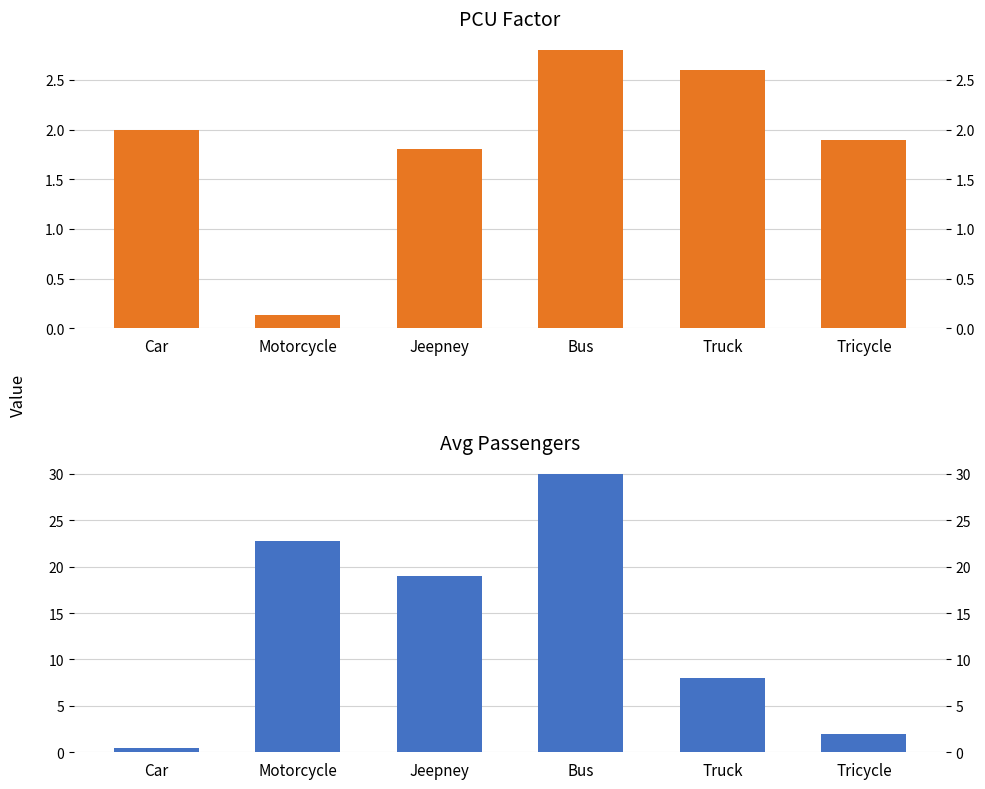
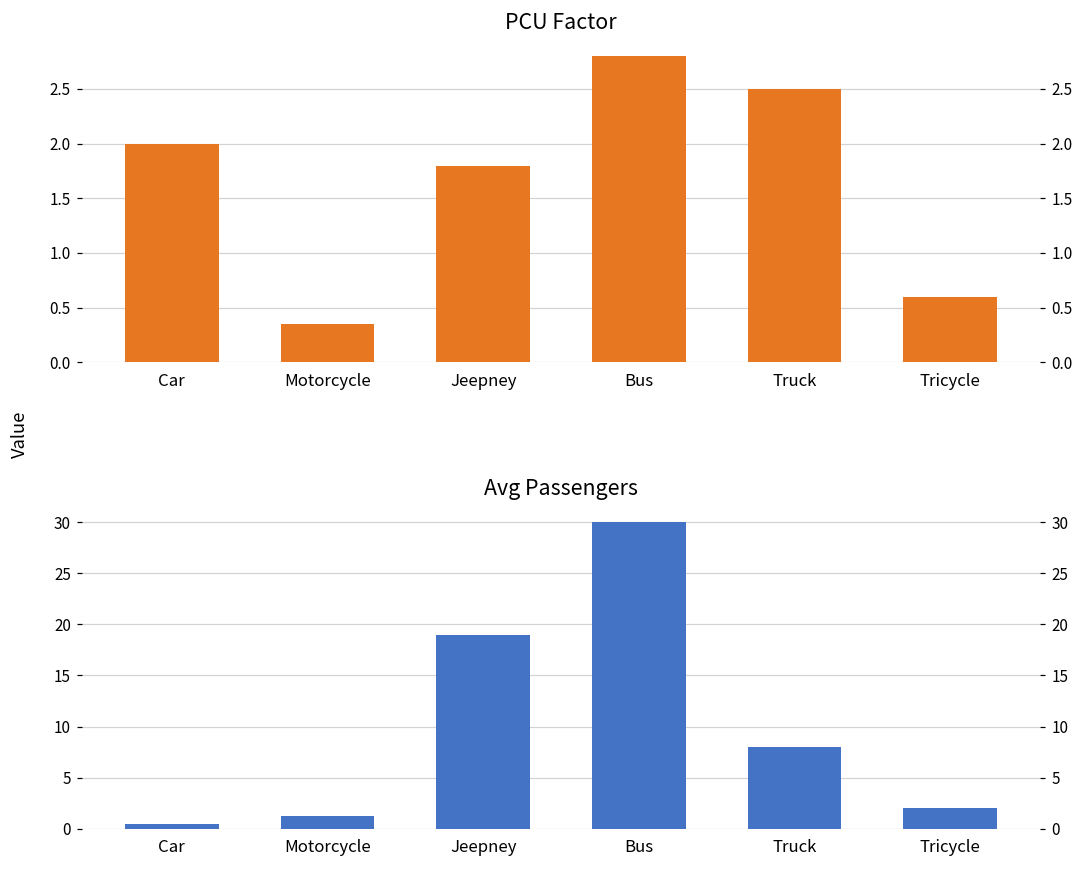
PCU Factor, Motorcycle: 0.1 -> 0.4
PCU Factor, Truck: 2.6 -> 2.5
PCU Factor, Tricycle: 1.9 -> 0.6
Avg Passengers, Motorcycle: 23 -> 1
